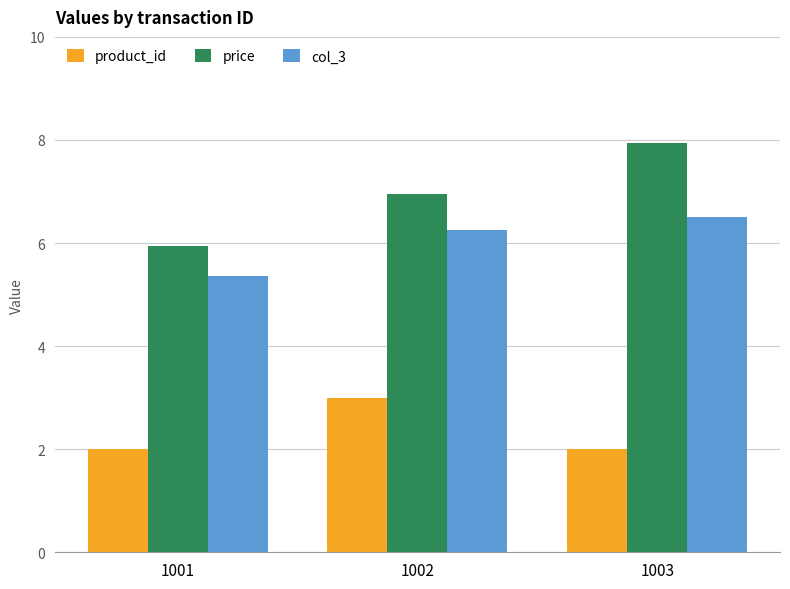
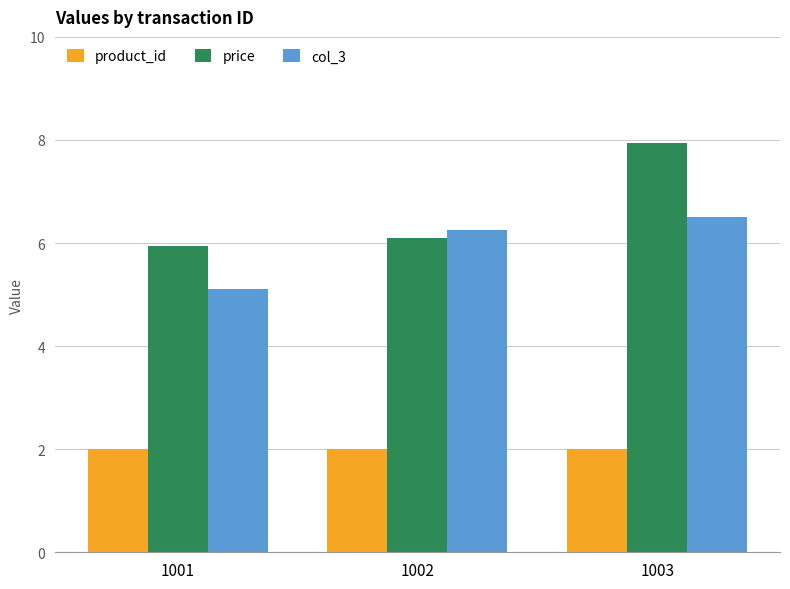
col_3, 1001: 5.4 -> 5.1
product_id, 1002: 3 -> 2
price, 1002: 7.0 -> 6.1
